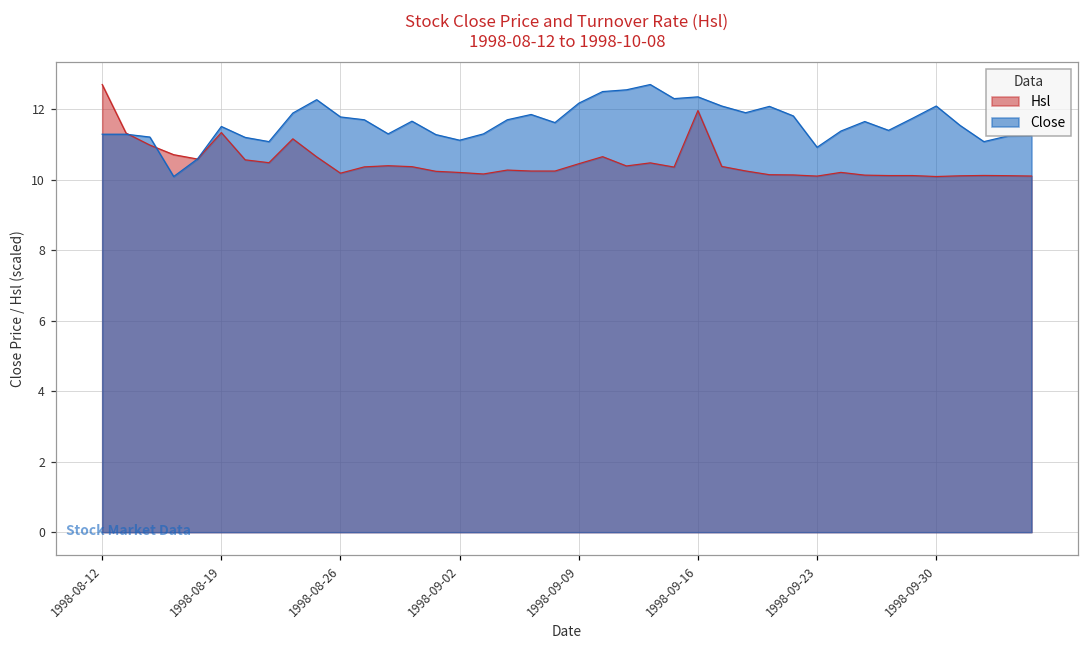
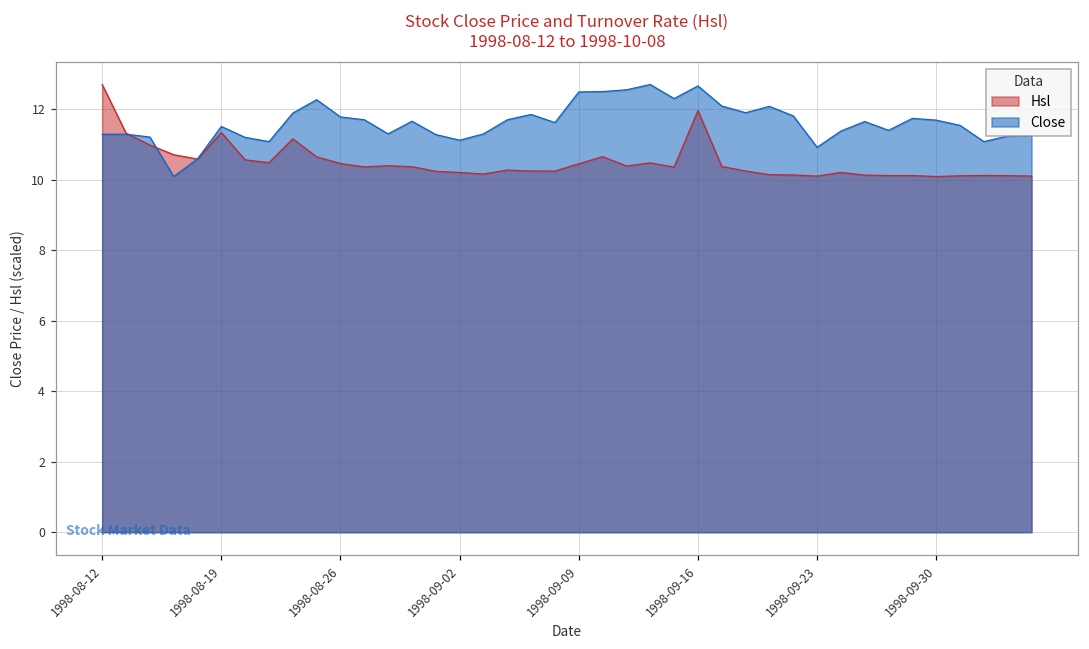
Hsl, 1998-08-26: 10.2 -> 10.5
Close, 1998-09-09: 12.2 -> 12.5
Close, 1998-09-16: 12.4 -> 12.7
Close, 1998-09-30: 12.1 -> 11.7
